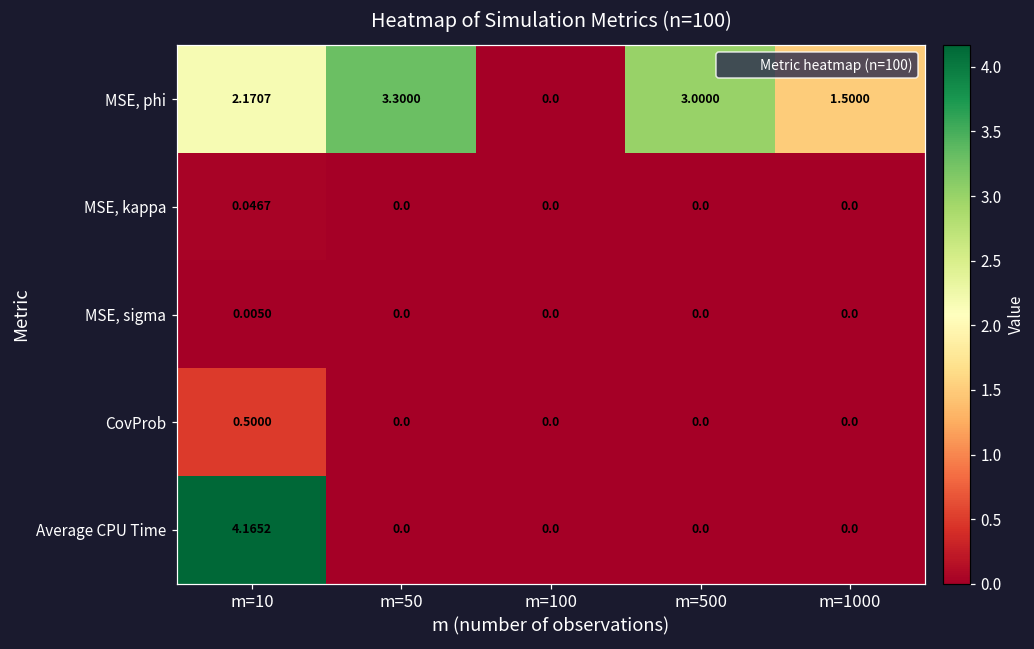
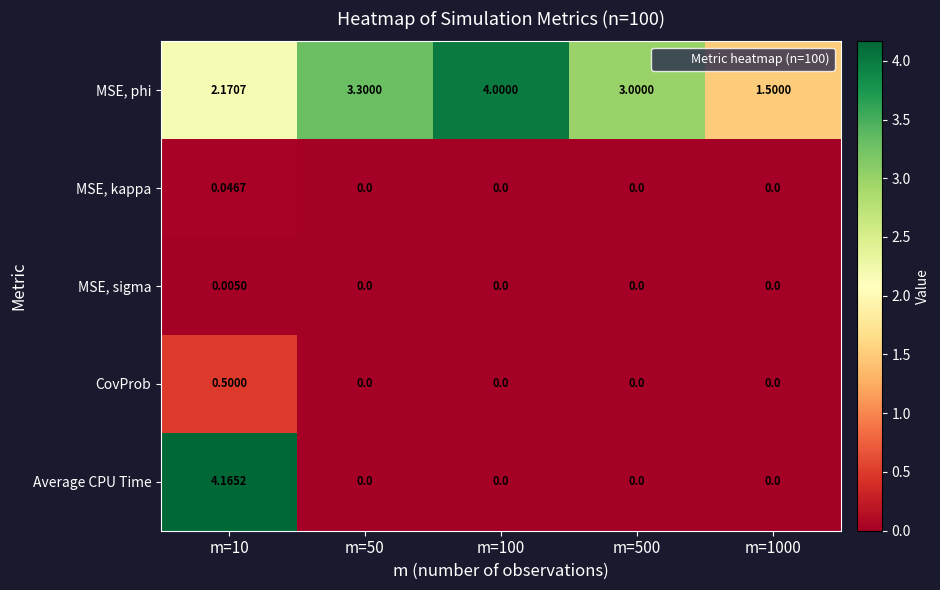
MSE, phi, m=100: 0.0 -> 4.0000
